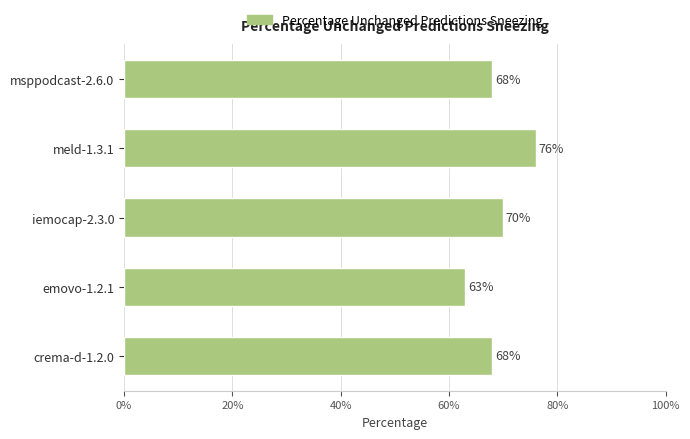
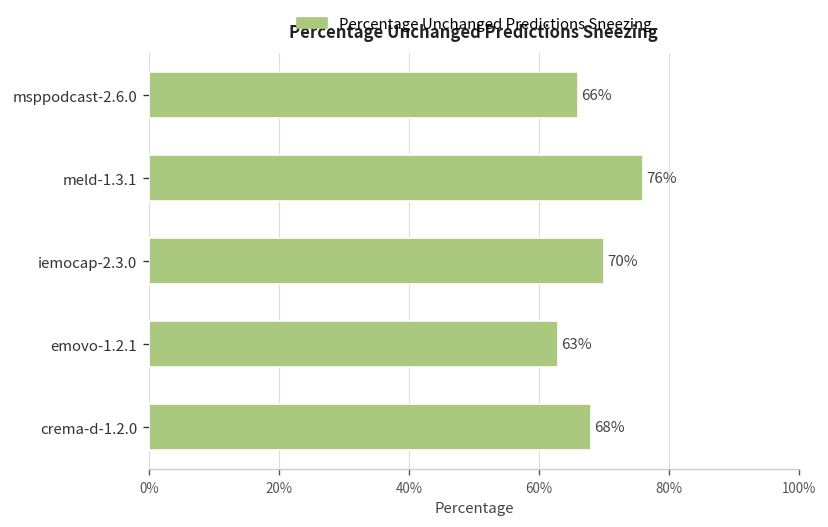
msppodcast-2.6.0: 68% -> 66%
